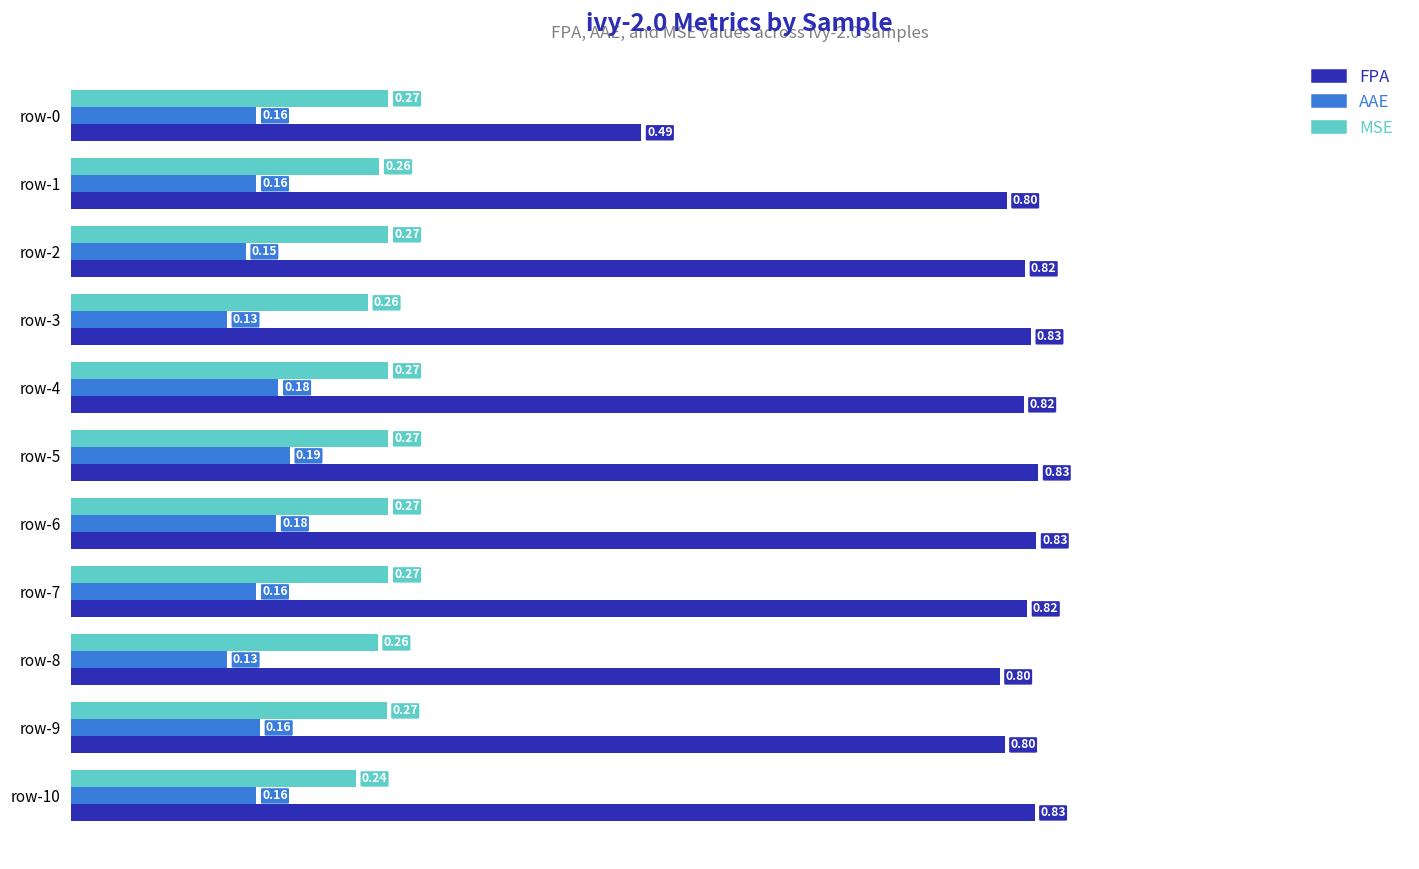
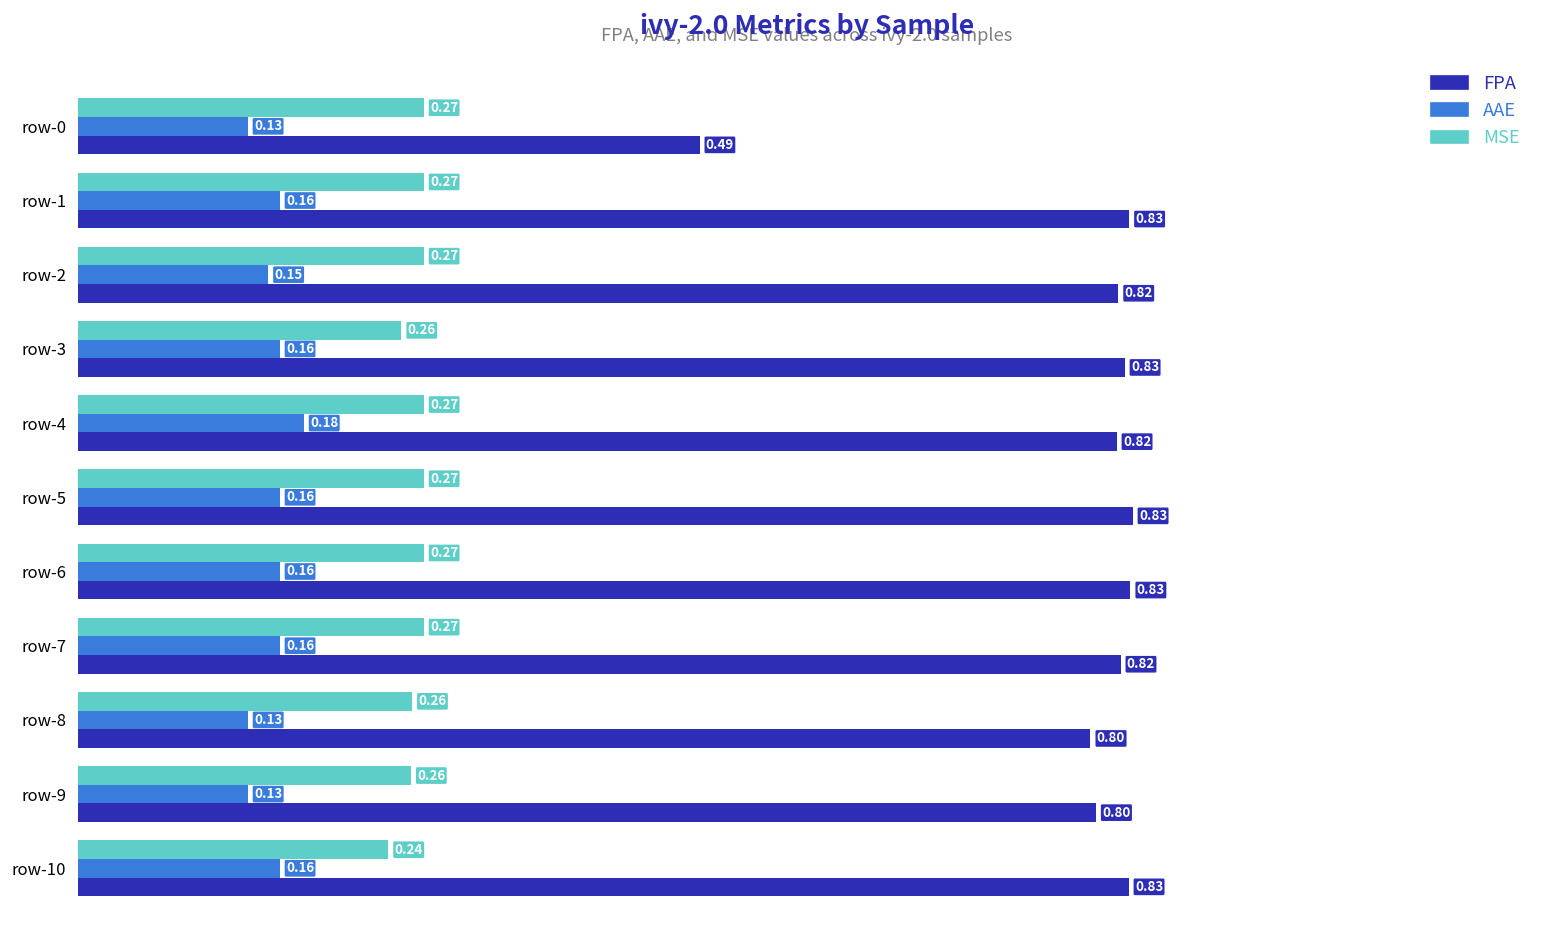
AAE, row-0: 0.16 -> 0.13
MSE, row-1: 0.26 -> 0.27
FPA, row-1: 0.80 -> 0.83
AAE, row-3: 0.13 -> 0.16
AAE, row-5: 0.19 -> 0.16
AAE, row-6: 0.18 -> 0.16
MSE, row-9: 0.27 -> 0.26
AAE, row-9: 0.16 -> 0.13
